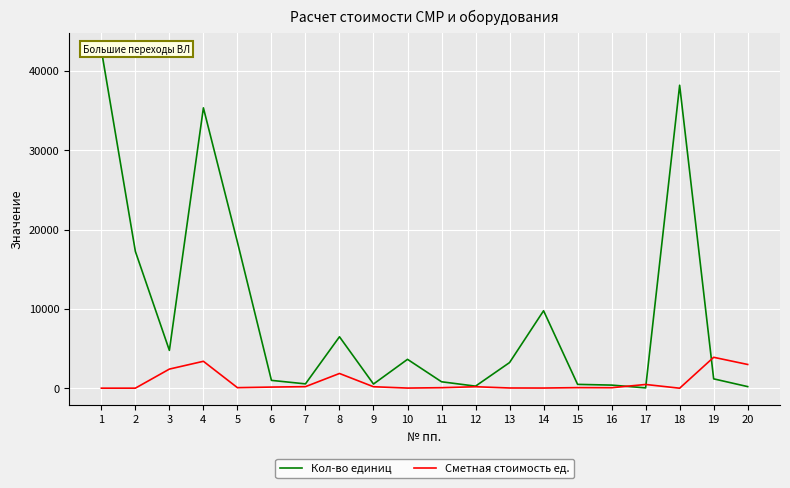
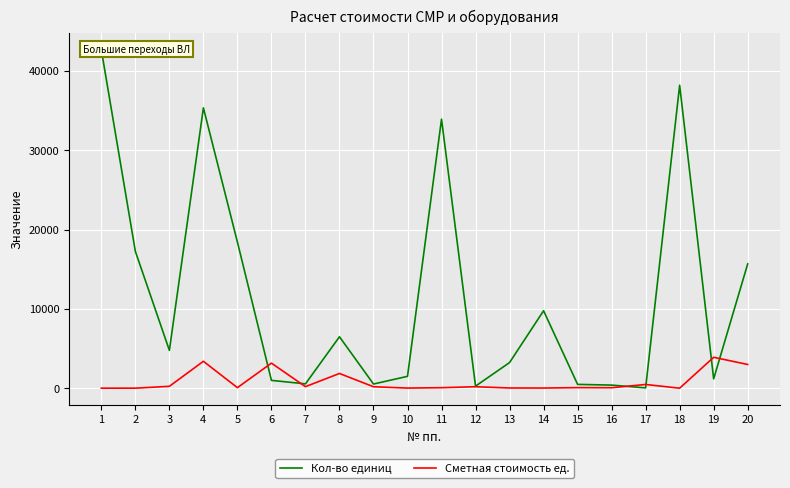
Сметная стоимость ед., 3: 2000 -> 0
Сметная стоимость ед., 6: 0 -> 3000
Кол-во единиц, 10: 4000 -> 2000
Кол-во единиц, 11: 1000 -> 34000
Кол-во единиц, 20: 0 -> 16000
